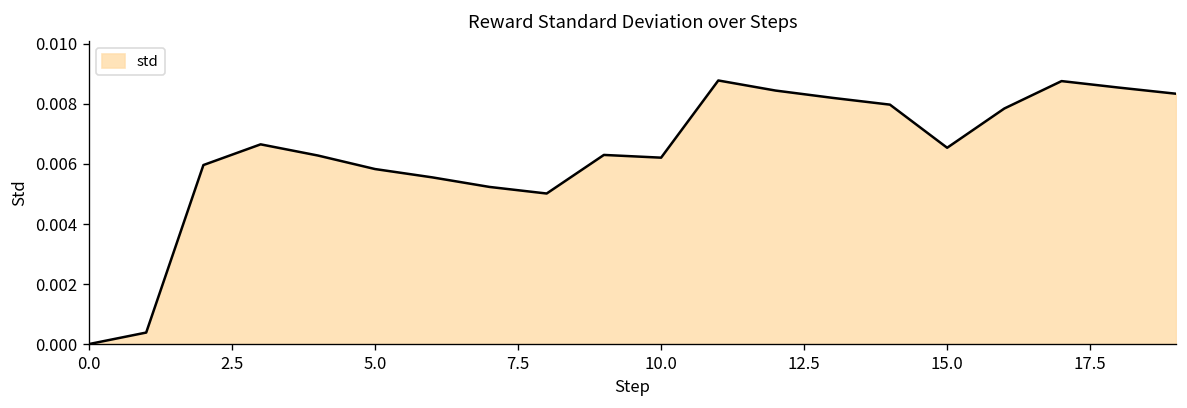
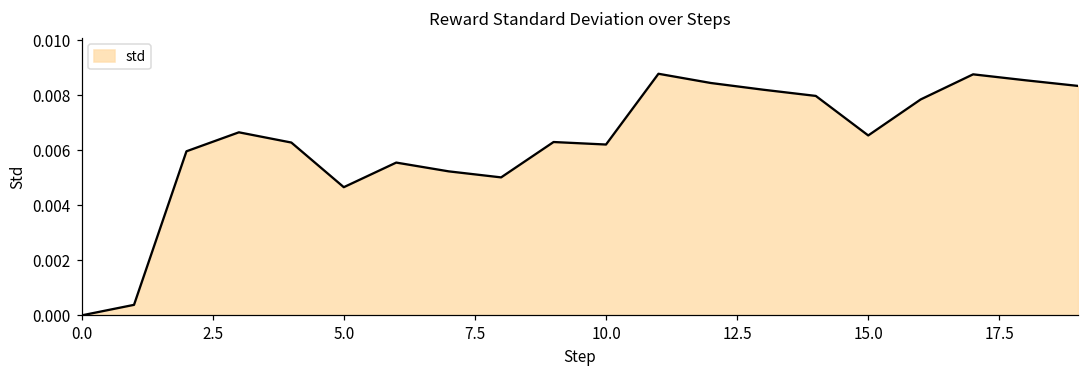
5.0: 0.0058 -> 0.0047
